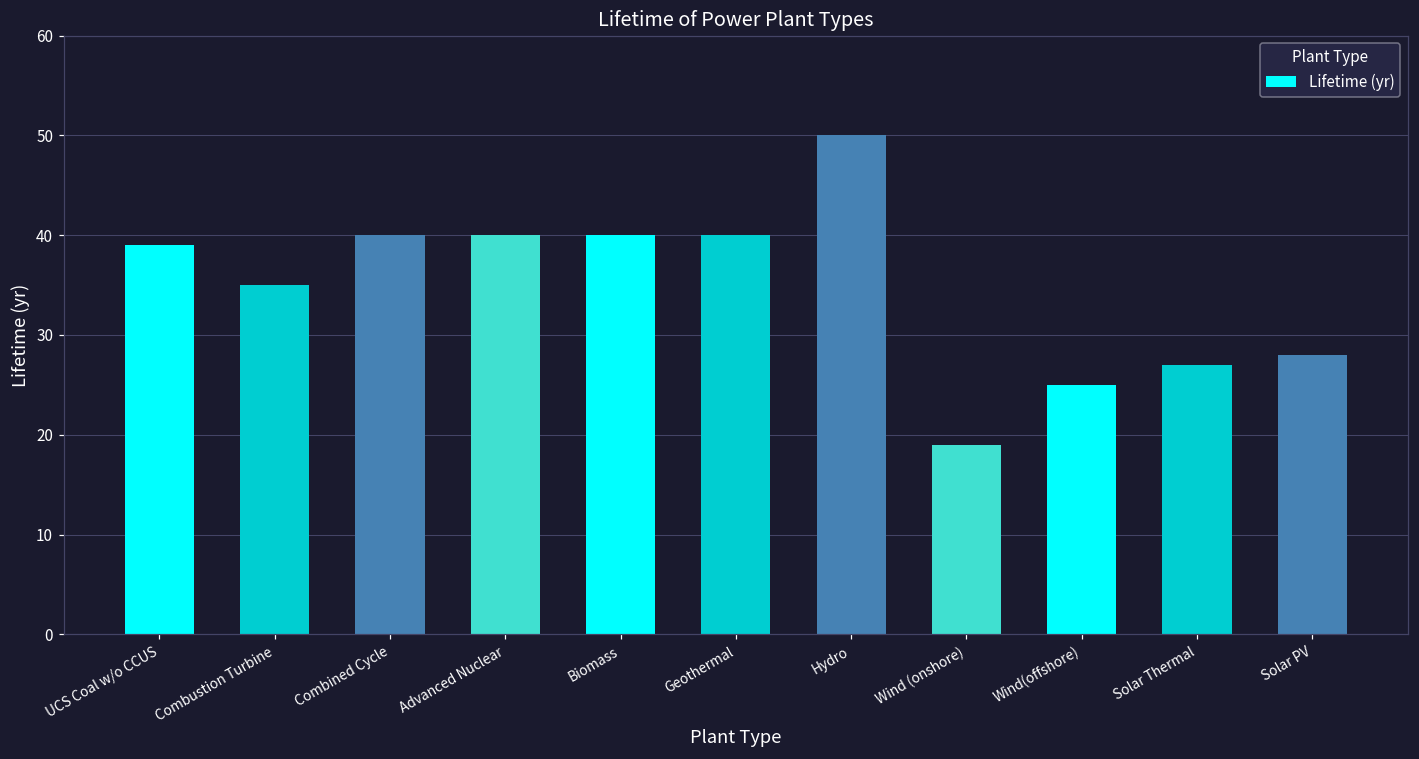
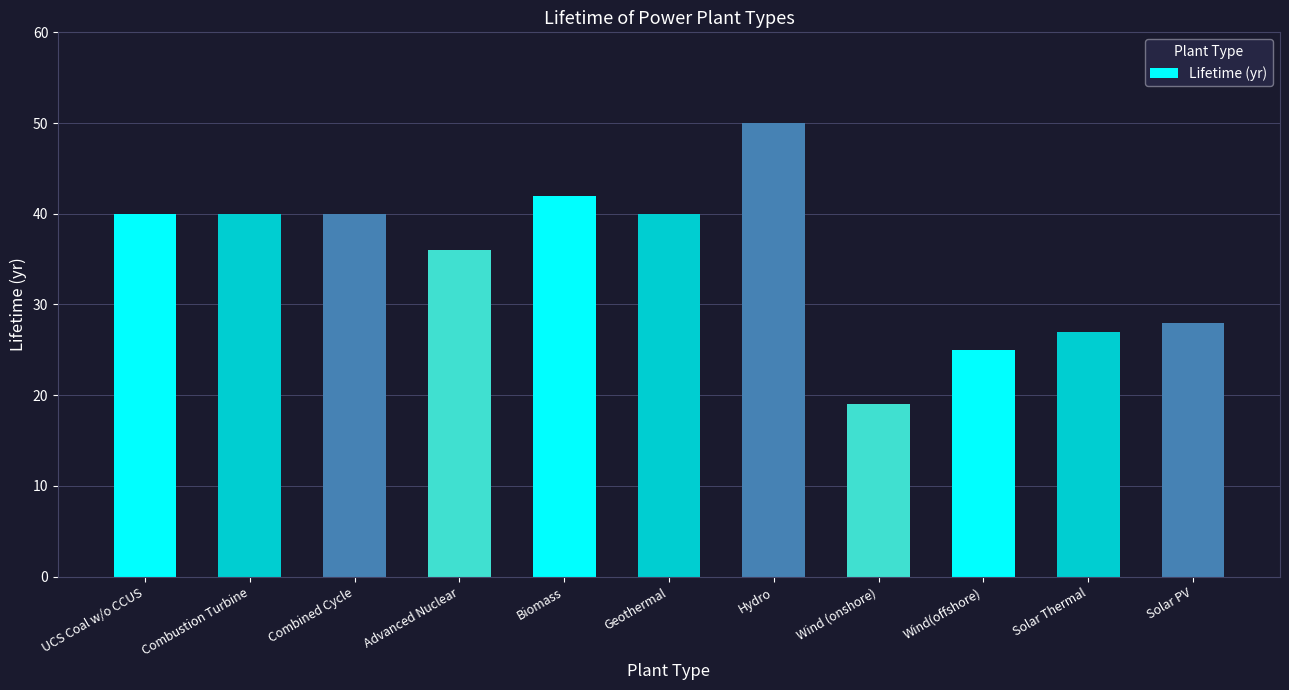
UCS Coal w/o CCUS: 39 -> 40
Combustion Turbine: 35 -> 40
Advanced Nuclear: 40 -> 36
Biomass: 40 -> 42
